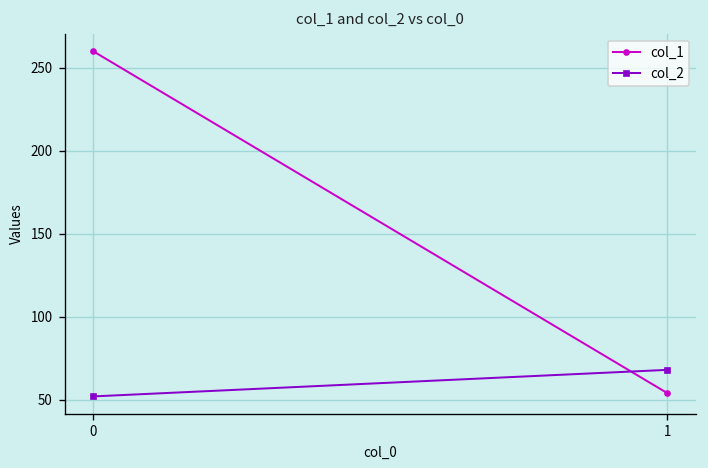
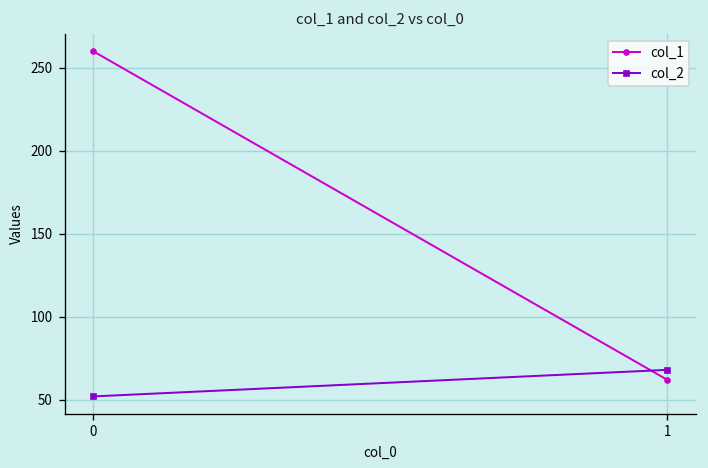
col_1, 1: 54 -> 62
